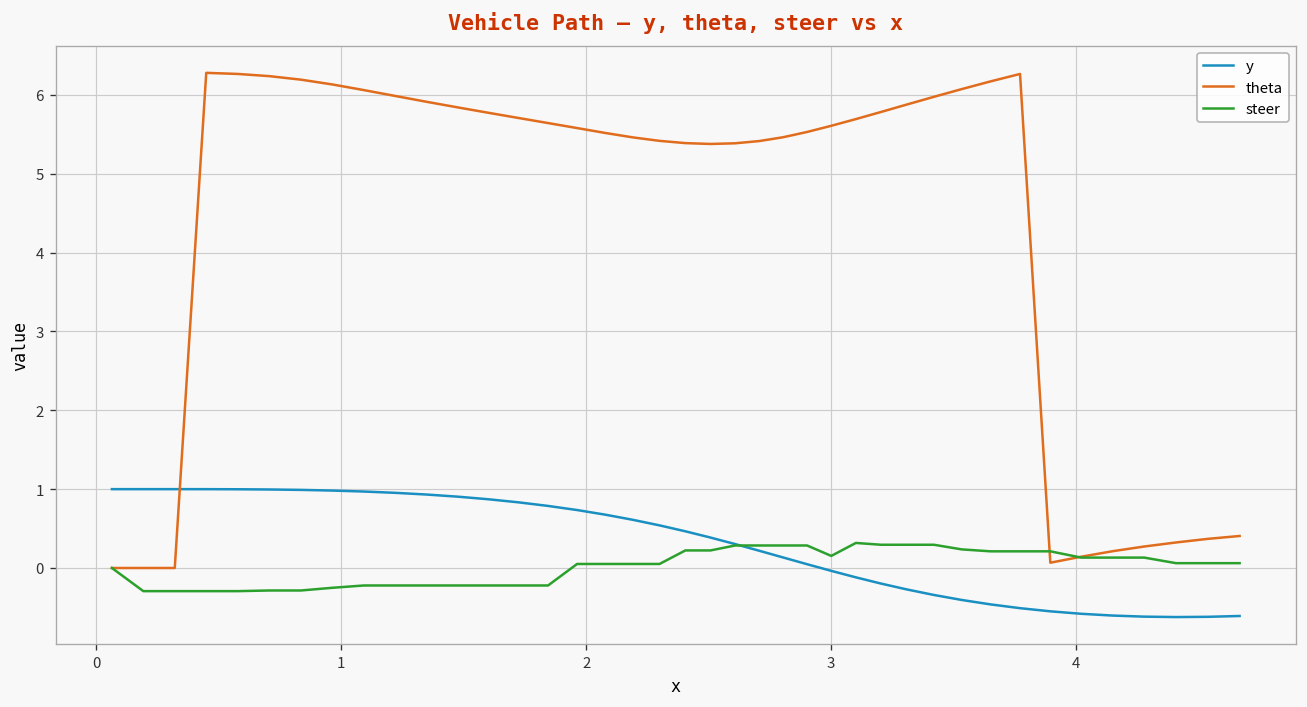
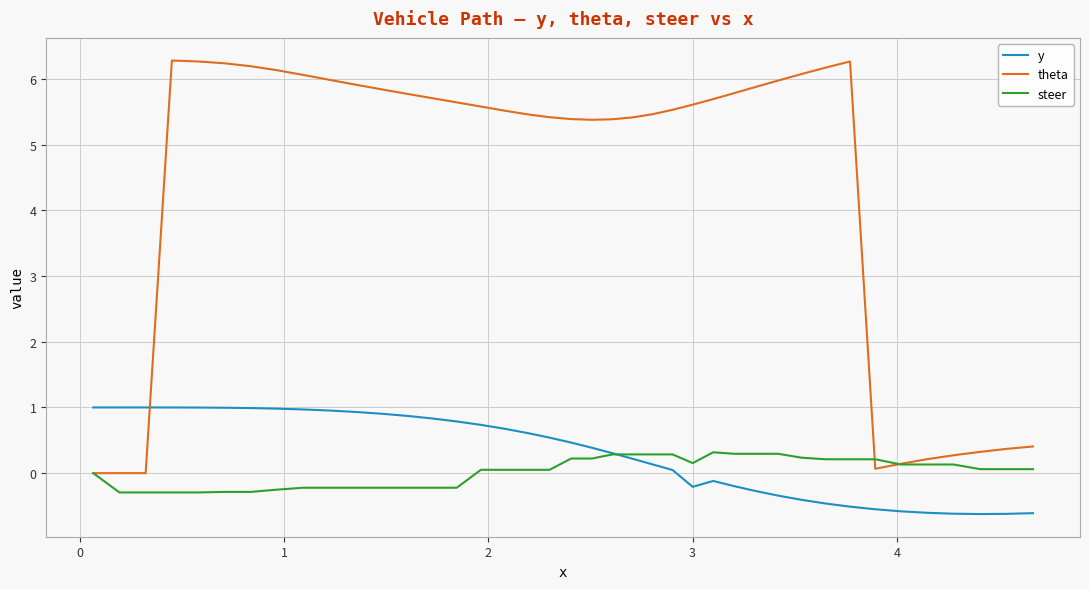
y, 3: 0.0 -> -0.2
